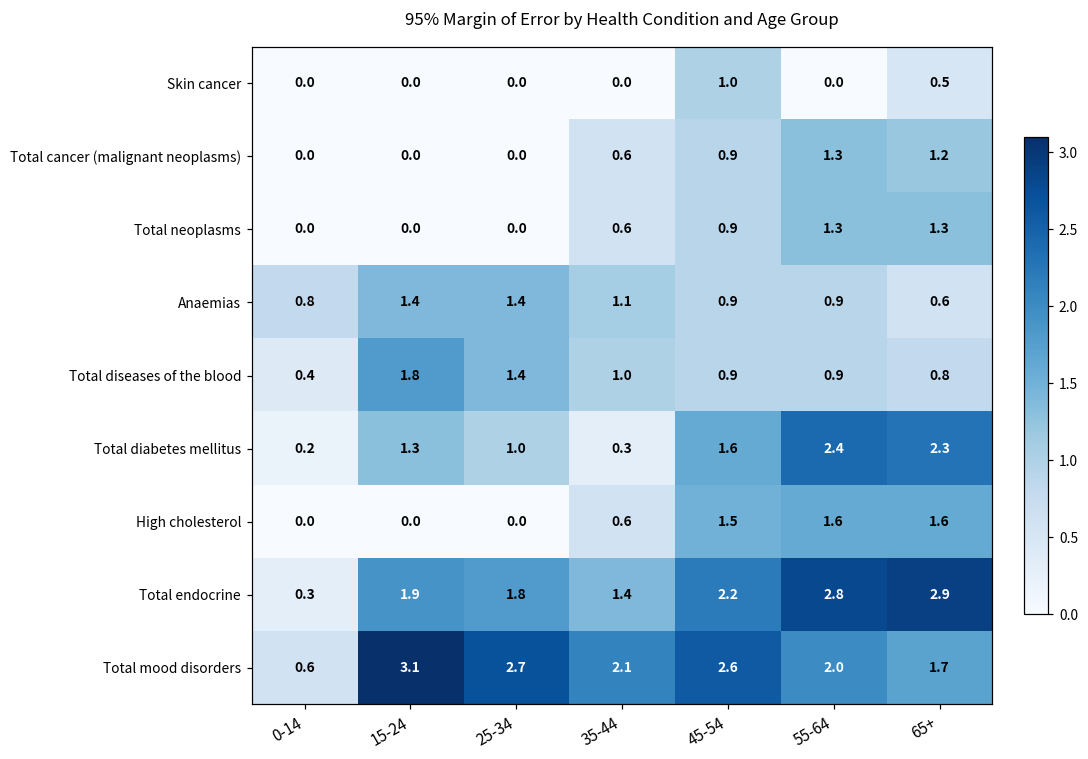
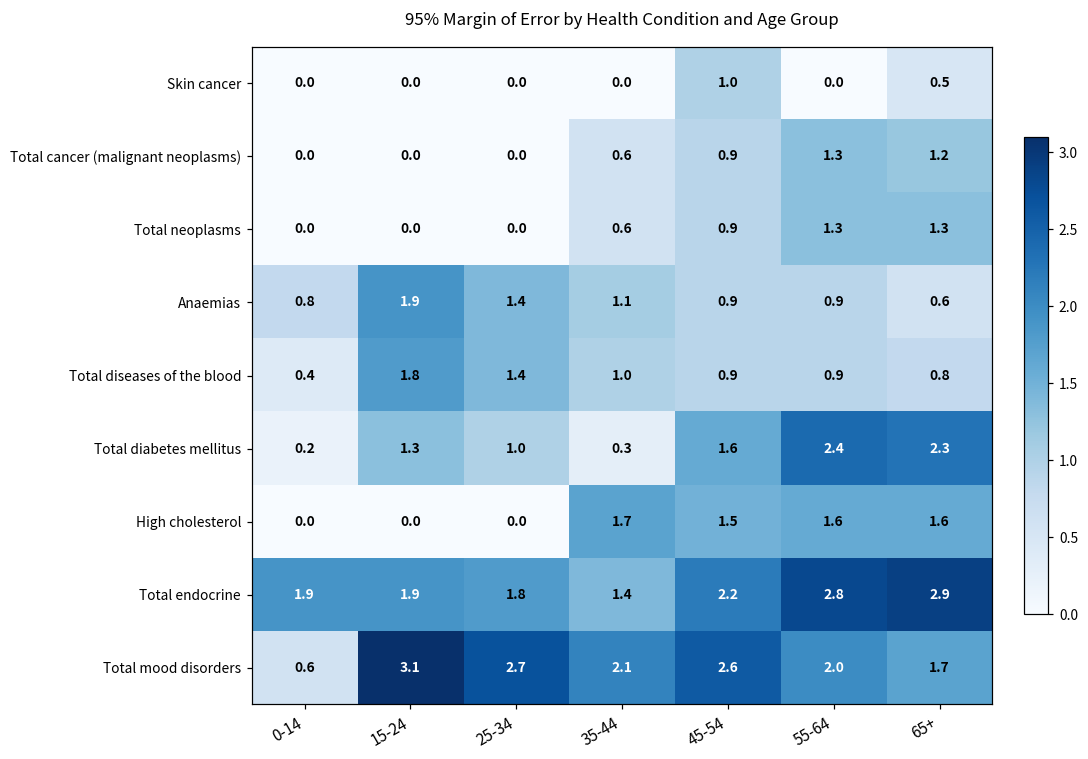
Anaemias, 15-24: 1.4 -> 1.9
High cholesterol, 35-44: 0.6 -> 1.7
Total endocrine, 0-14: 0.3 -> 1.9
